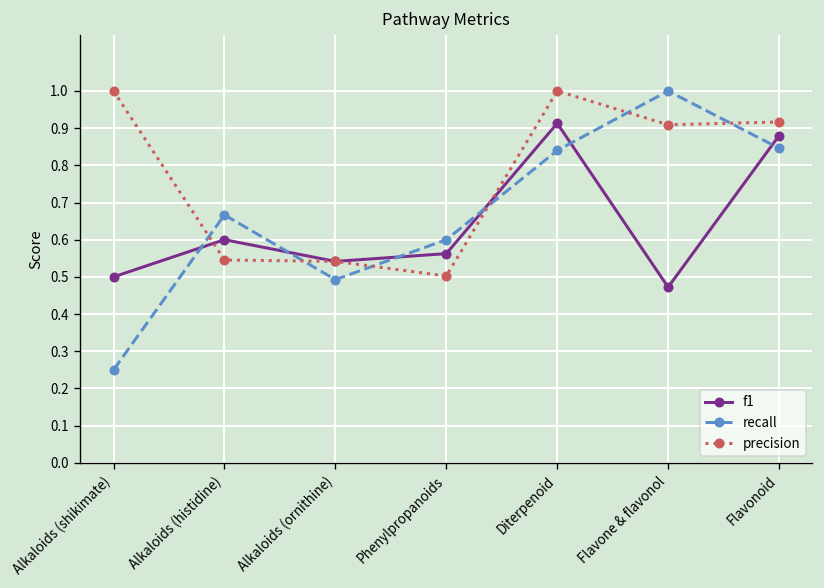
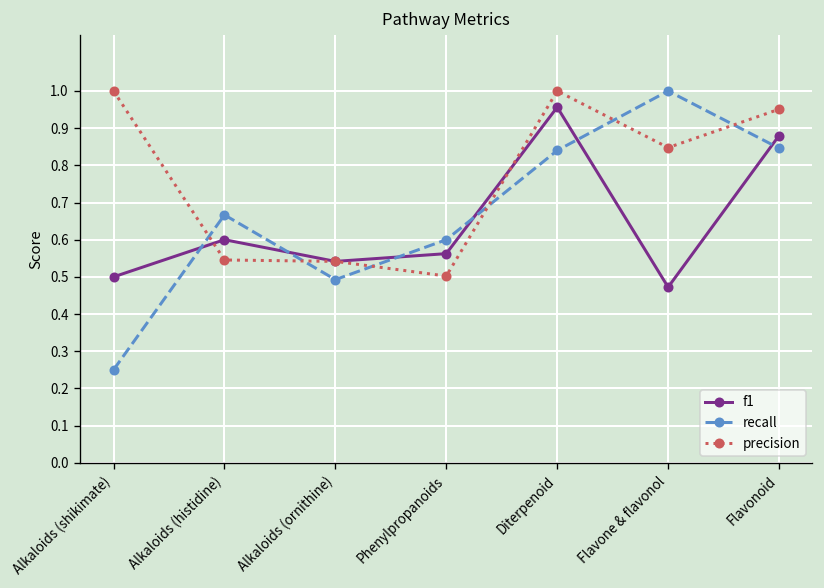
f1, Diterpenoid: 0.91 -> 0.96
precision, Flavone & flavonol: 0.91 -> 0.85
precision, Flavonoid: 0.92 -> 0.95
